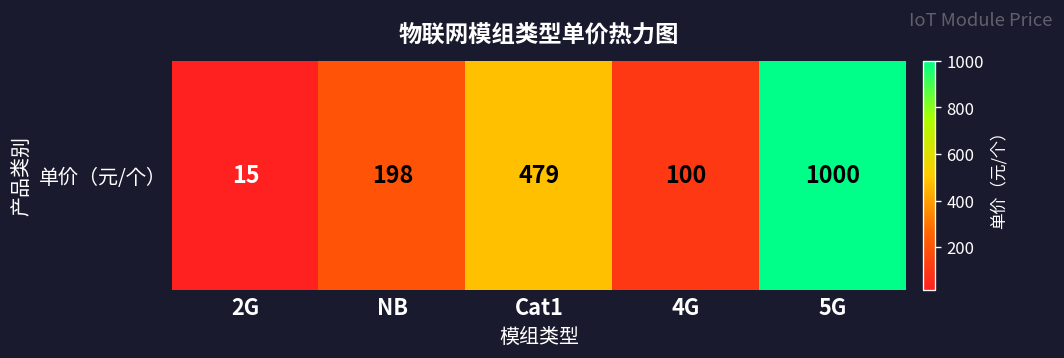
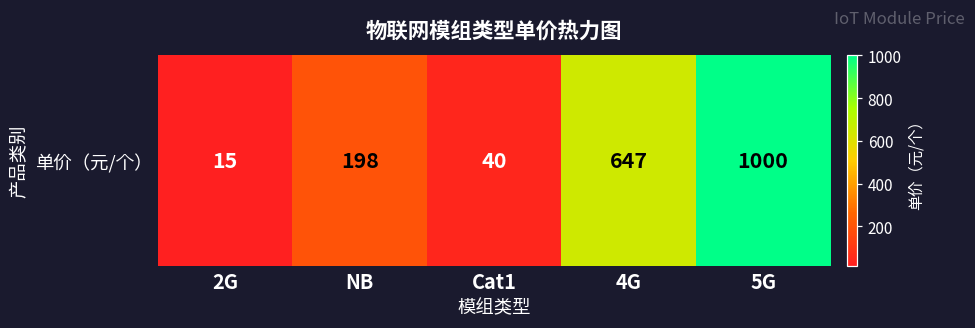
单价（元/个）, Cat1: 479 -> 40
单价（元/个）, 4G: 100 -> 647
